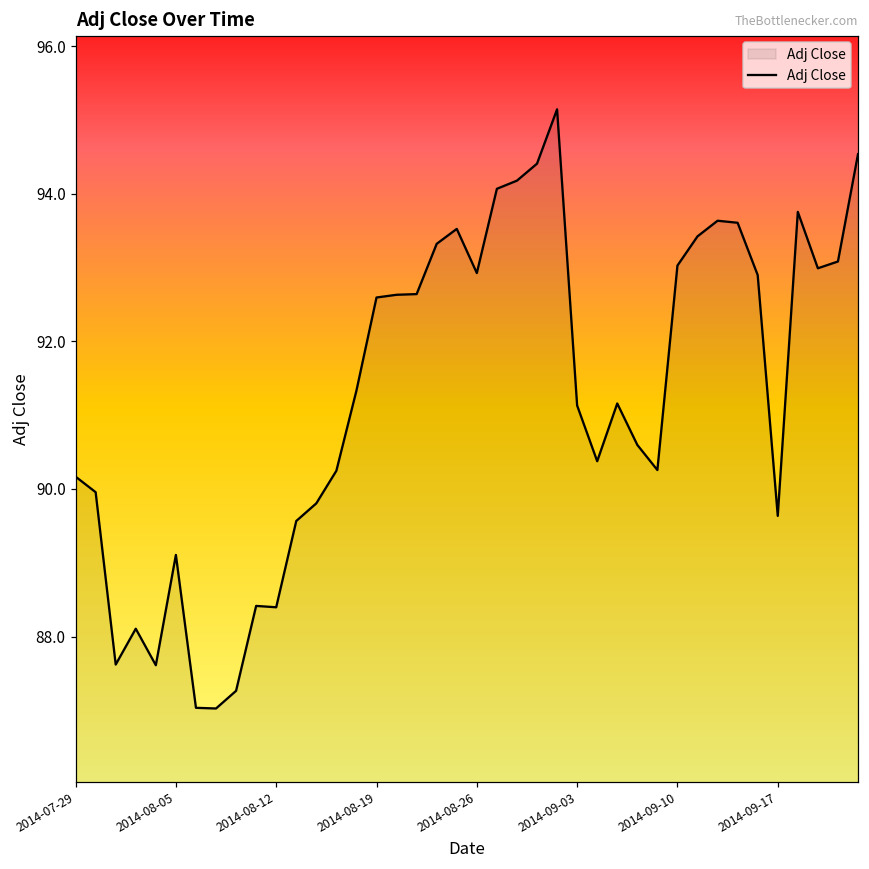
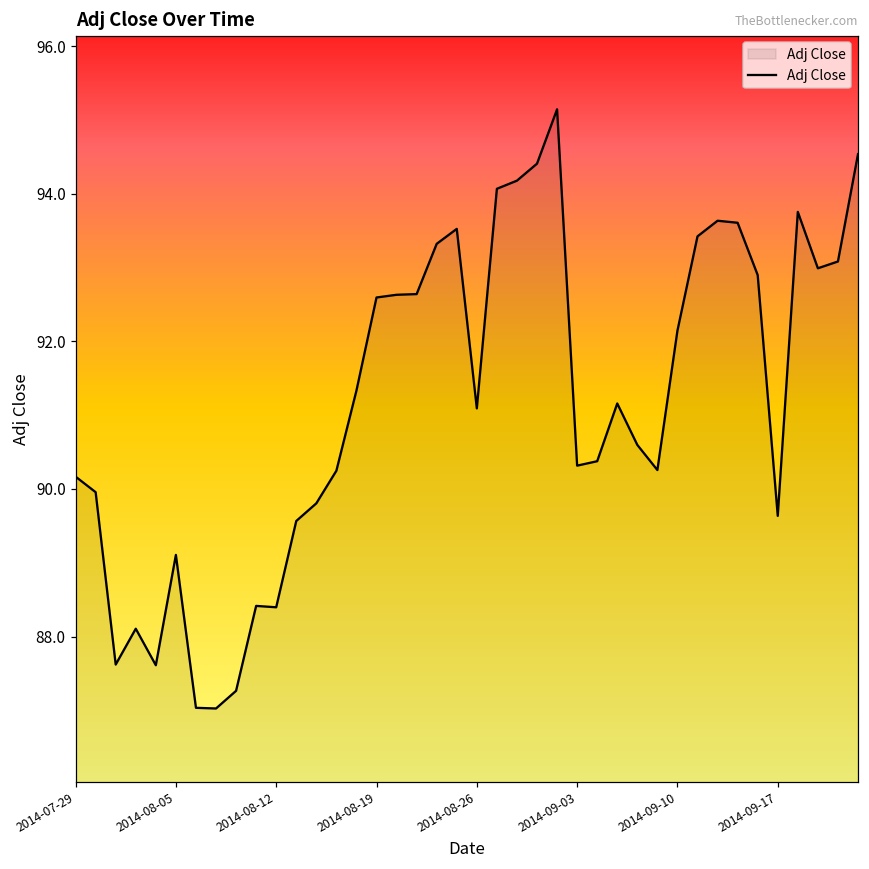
2014-08-26: 92.9 -> 91.1
2014-09-03: 91.1 -> 90.3
2014-09-10: 93.0 -> 92.1
